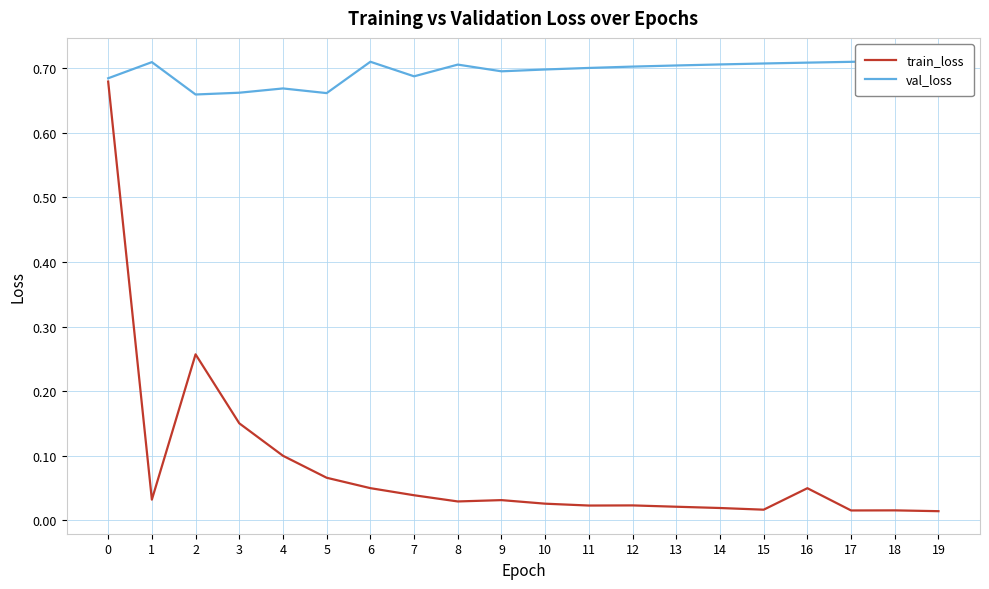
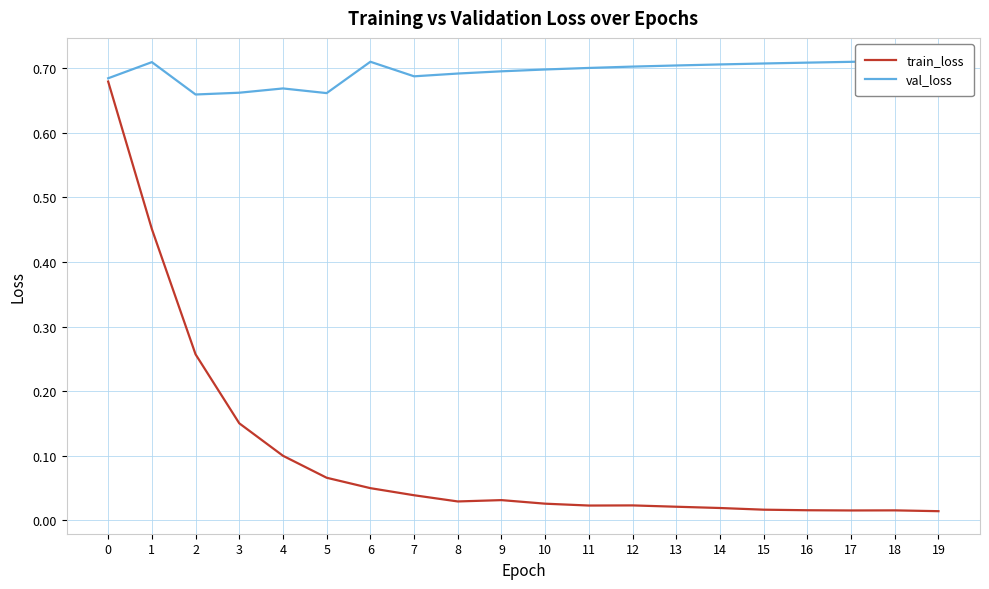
train_loss, 1: 0.03 -> 0.45
val_loss, 8: 0.71 -> 0.69
train_loss, 16: 0.05 -> 0.02
